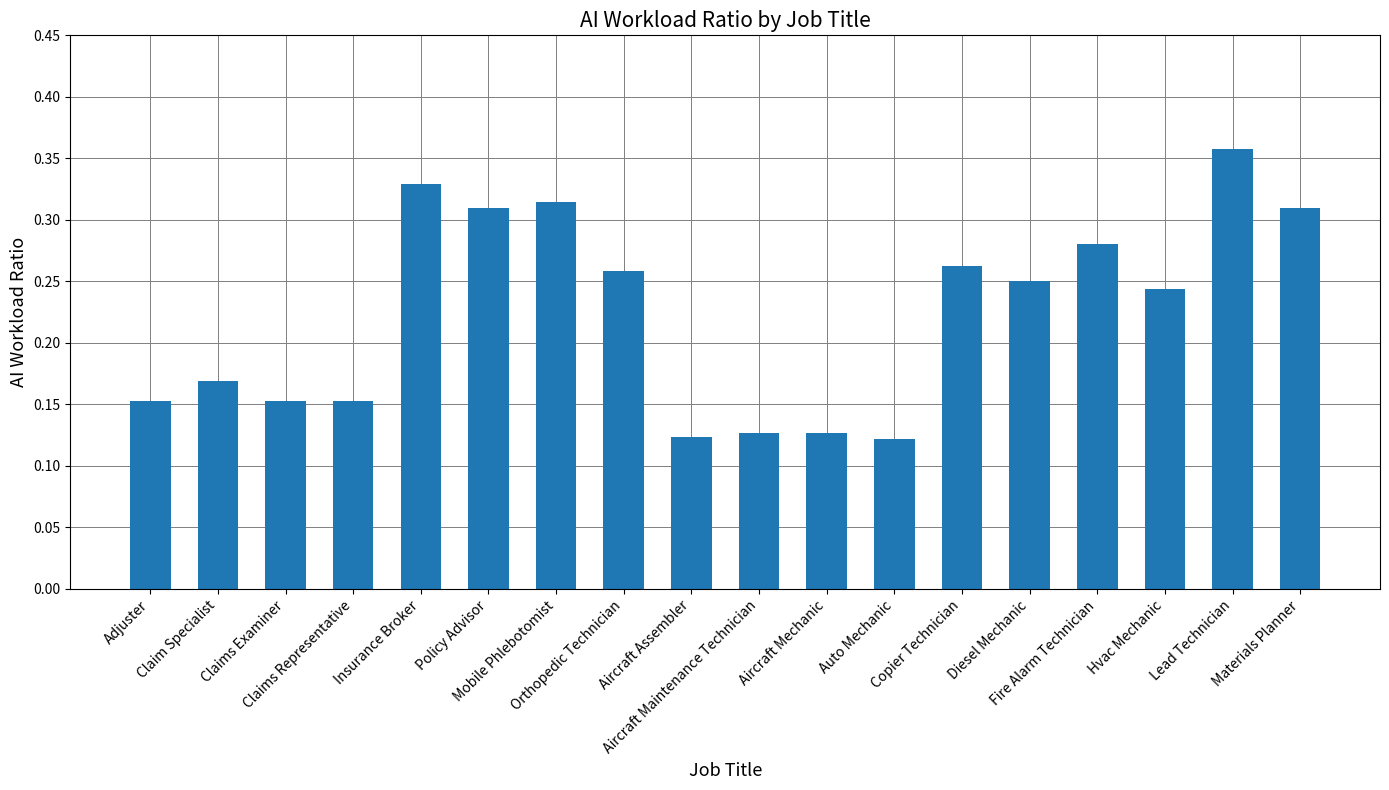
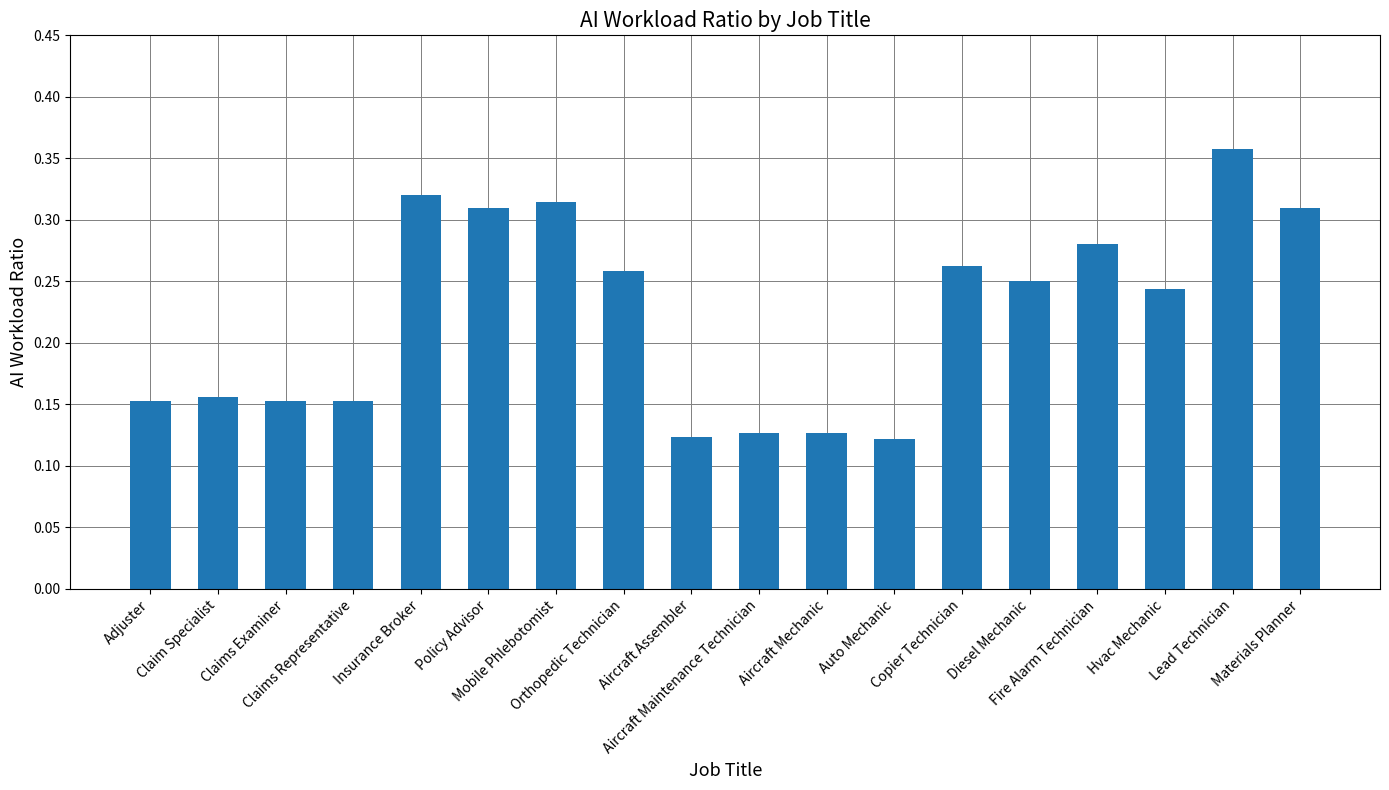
Claim Specialist: 0.169 -> 0.156
Insurance Broker: 0.329 -> 0.320
